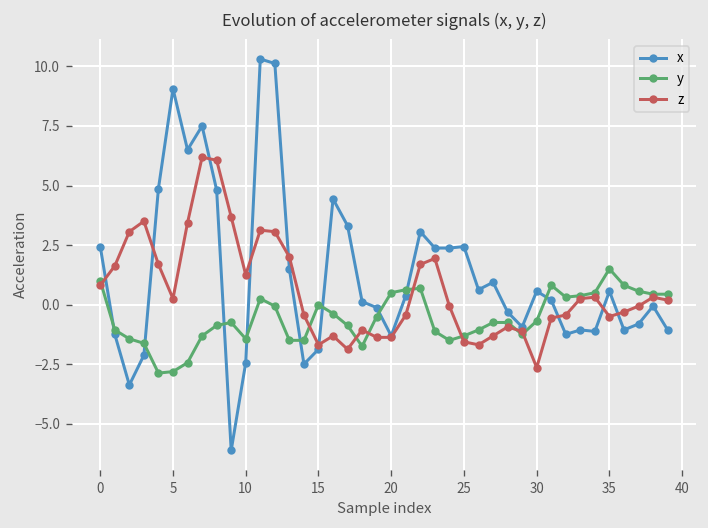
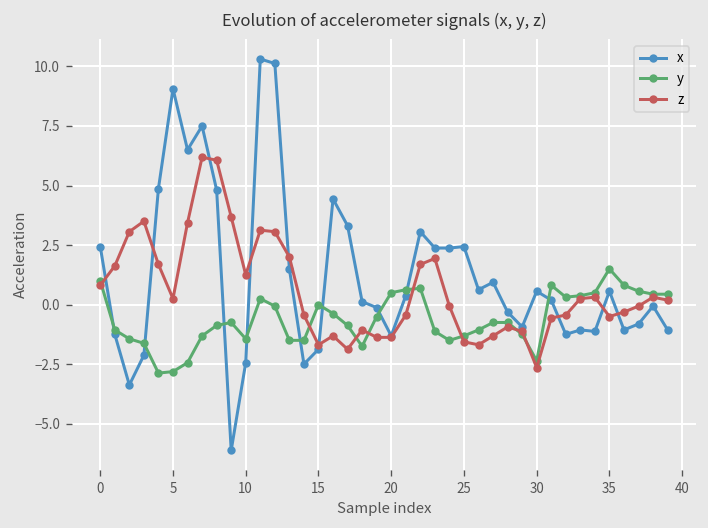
y, 30: -0.7 -> -2.4
